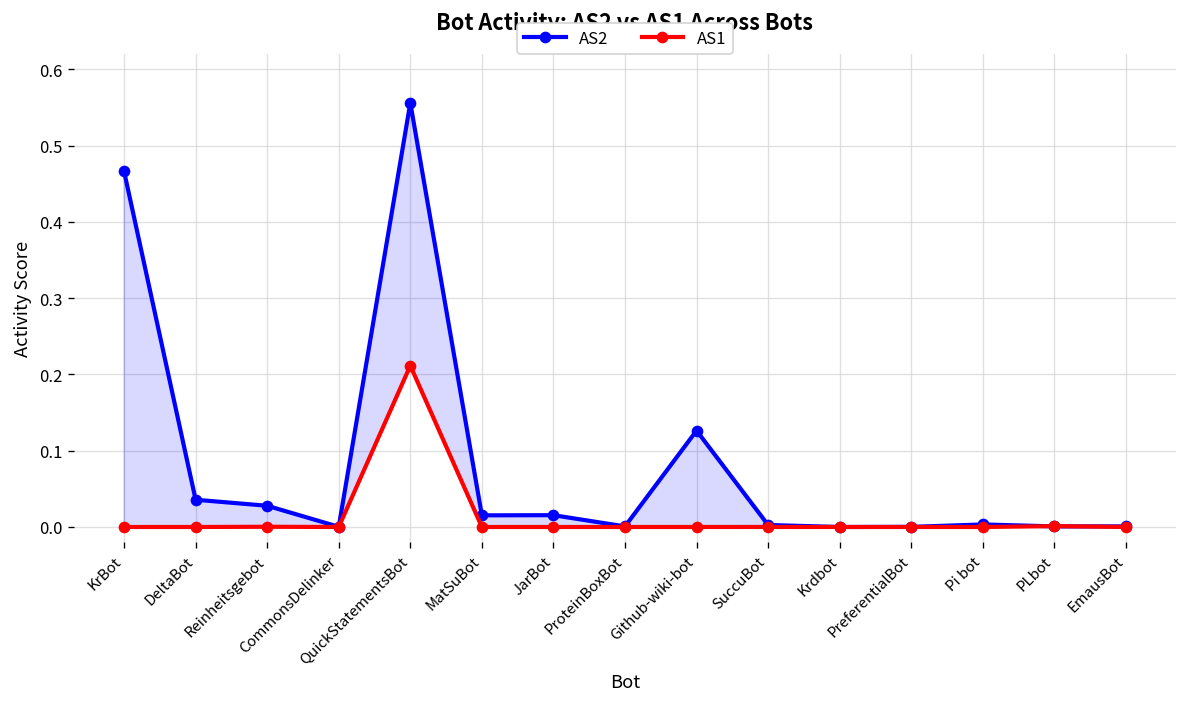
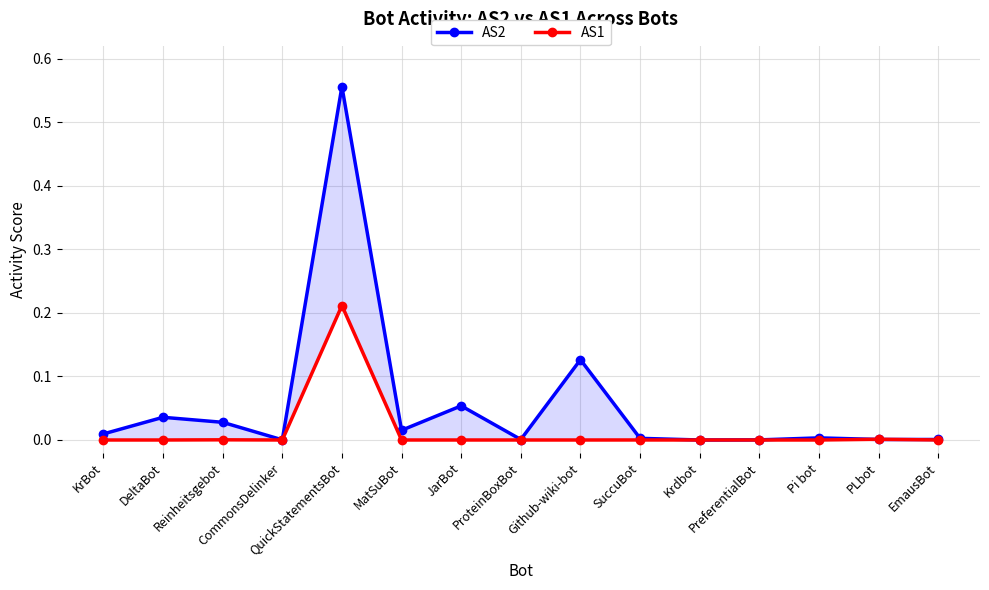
AS2, KrBot: 0.47 -> 0.01
AS2, JarBot: 0.02 -> 0.05
